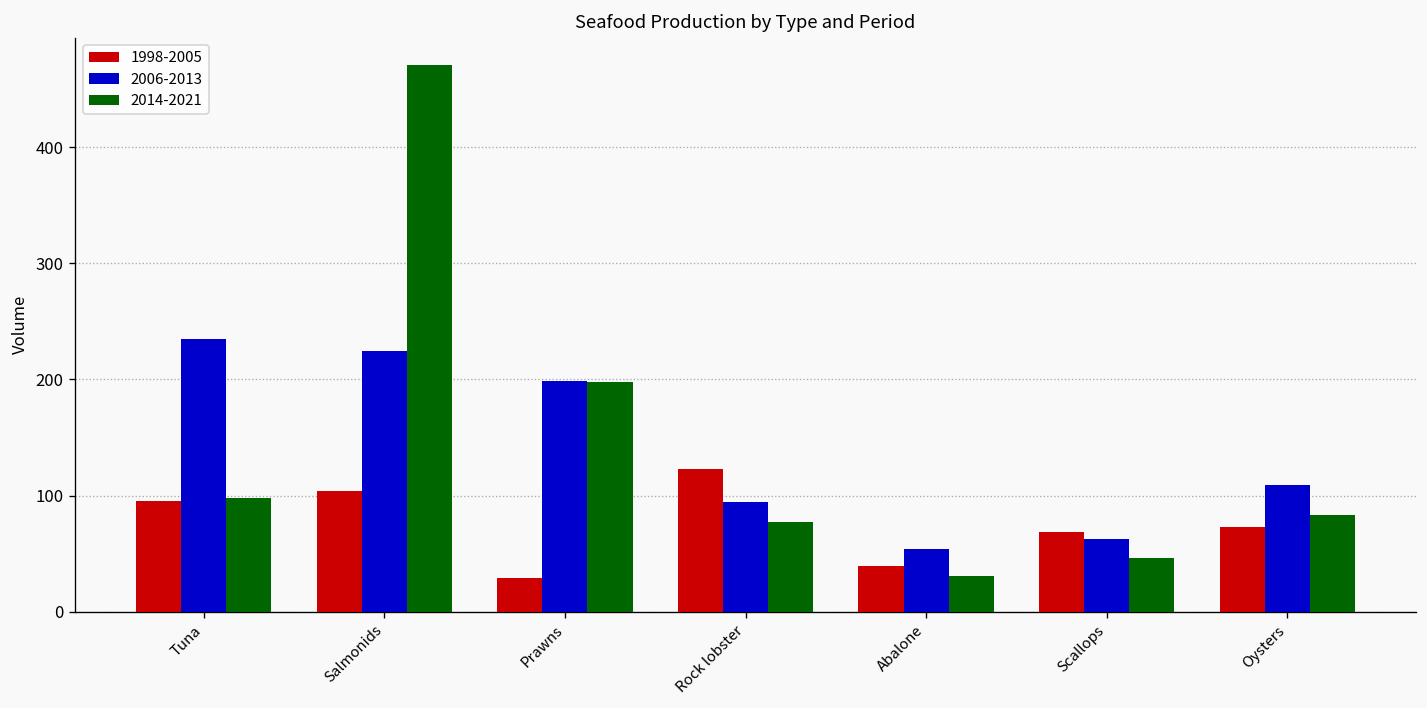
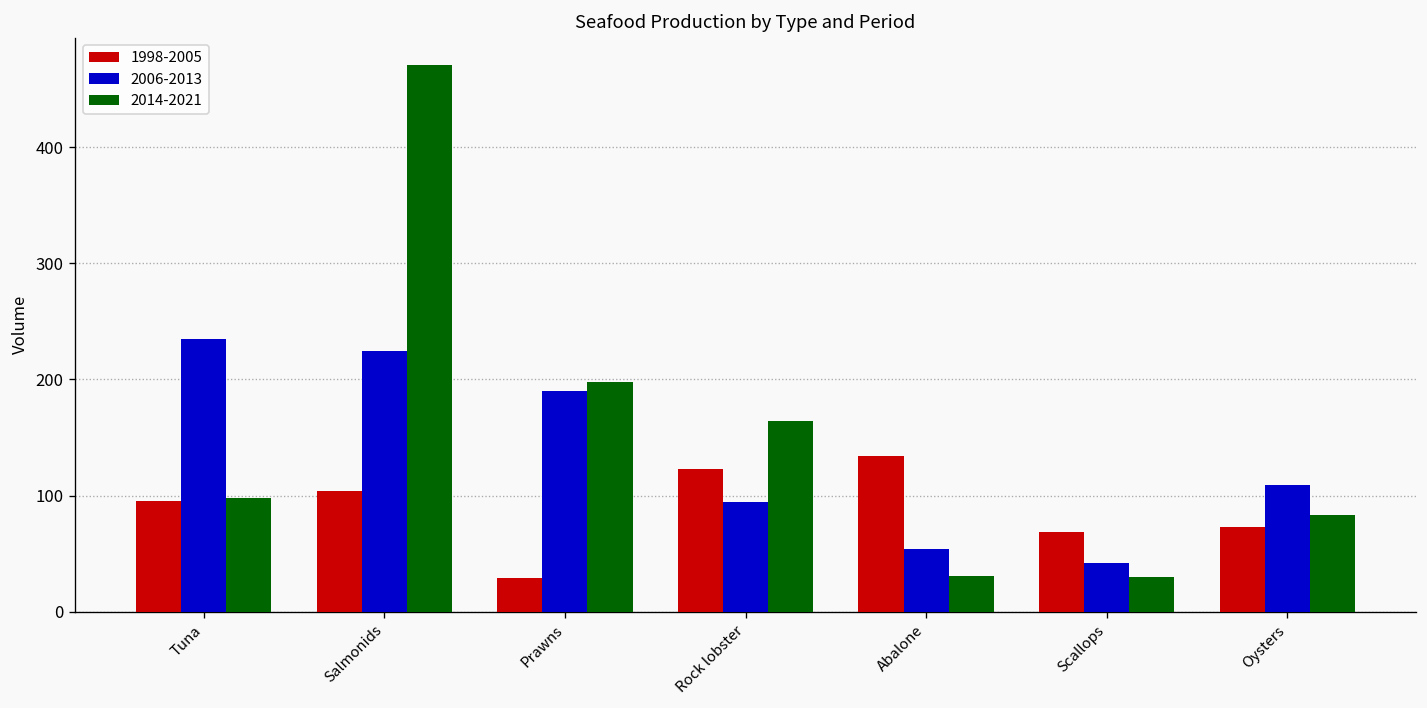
2006-2013, Prawns: 200 -> 190
2014-2021, Rock lobster: 80 -> 160
1998-2005, Abalone: 40 -> 130
2006-2013, Scallops: 60 -> 40
2014-2021, Scallops: 50 -> 30
